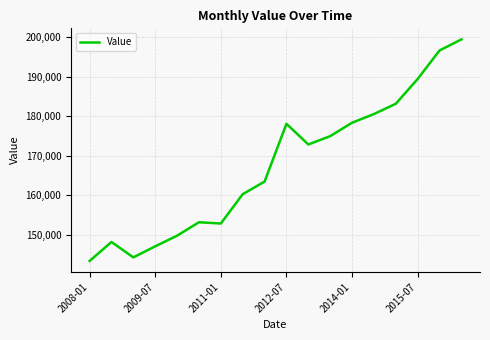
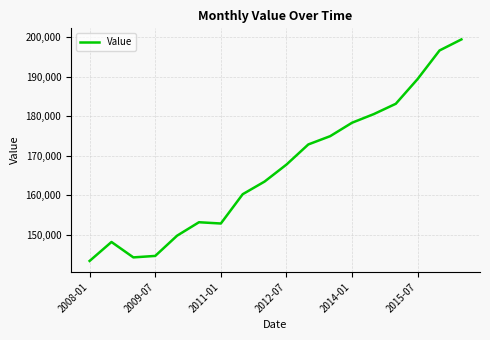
2009-07: 147,000 -> 145,000
2012-07: 178,000 -> 168,000
